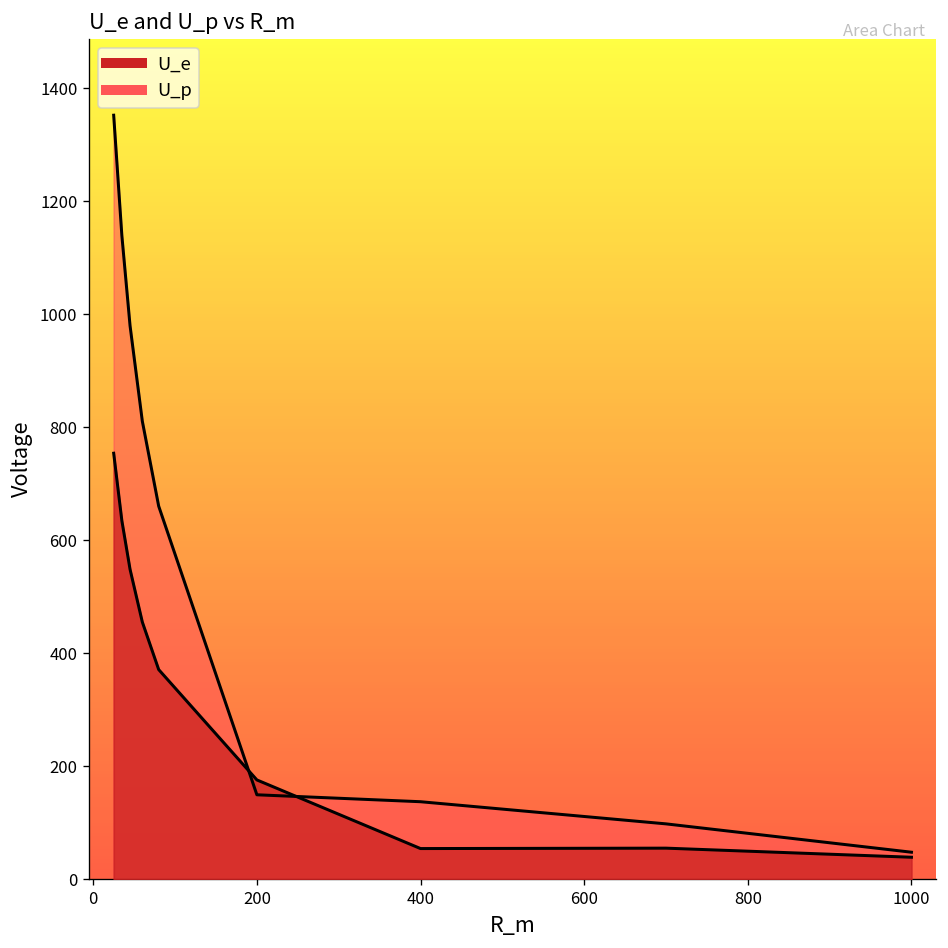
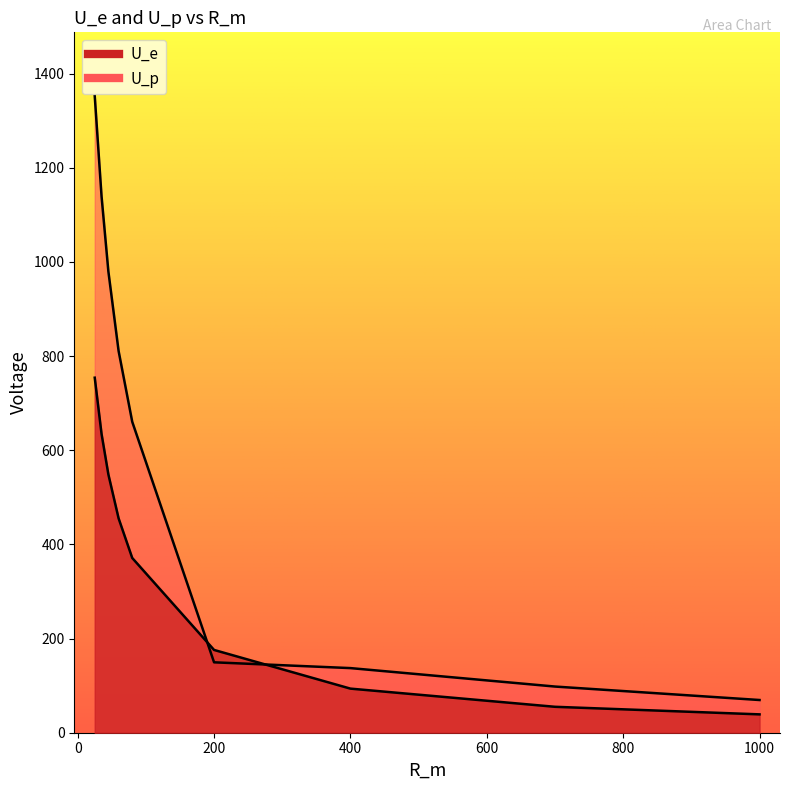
U_e, 400: 50 -> 90
U_p, 1000: 50 -> 70
